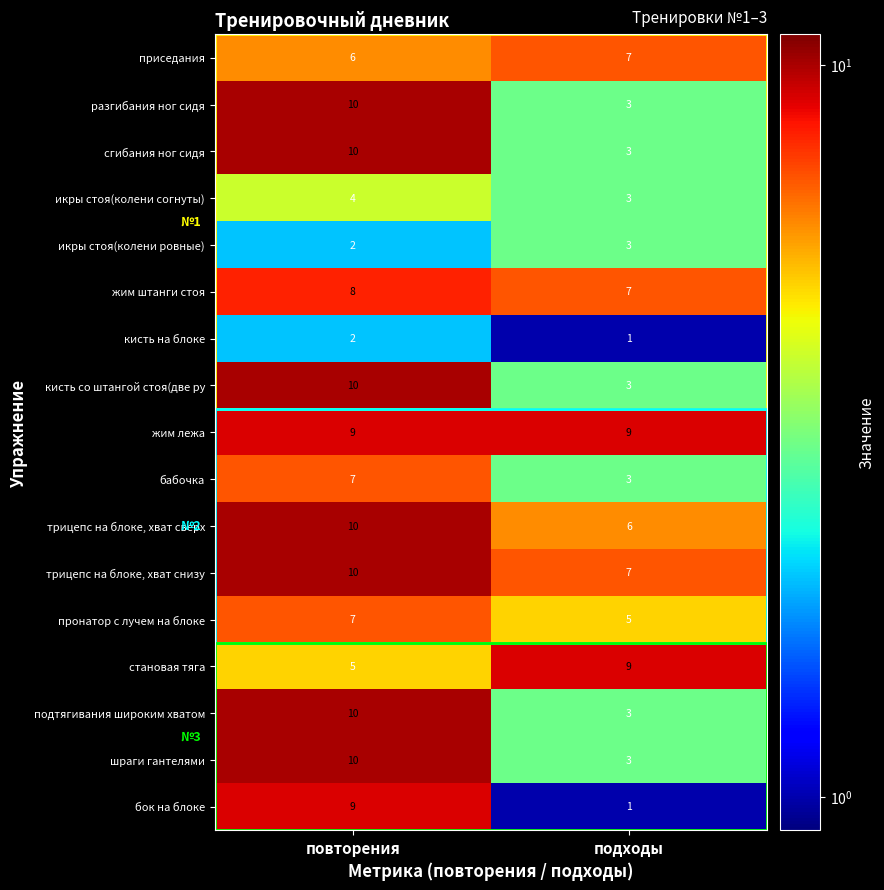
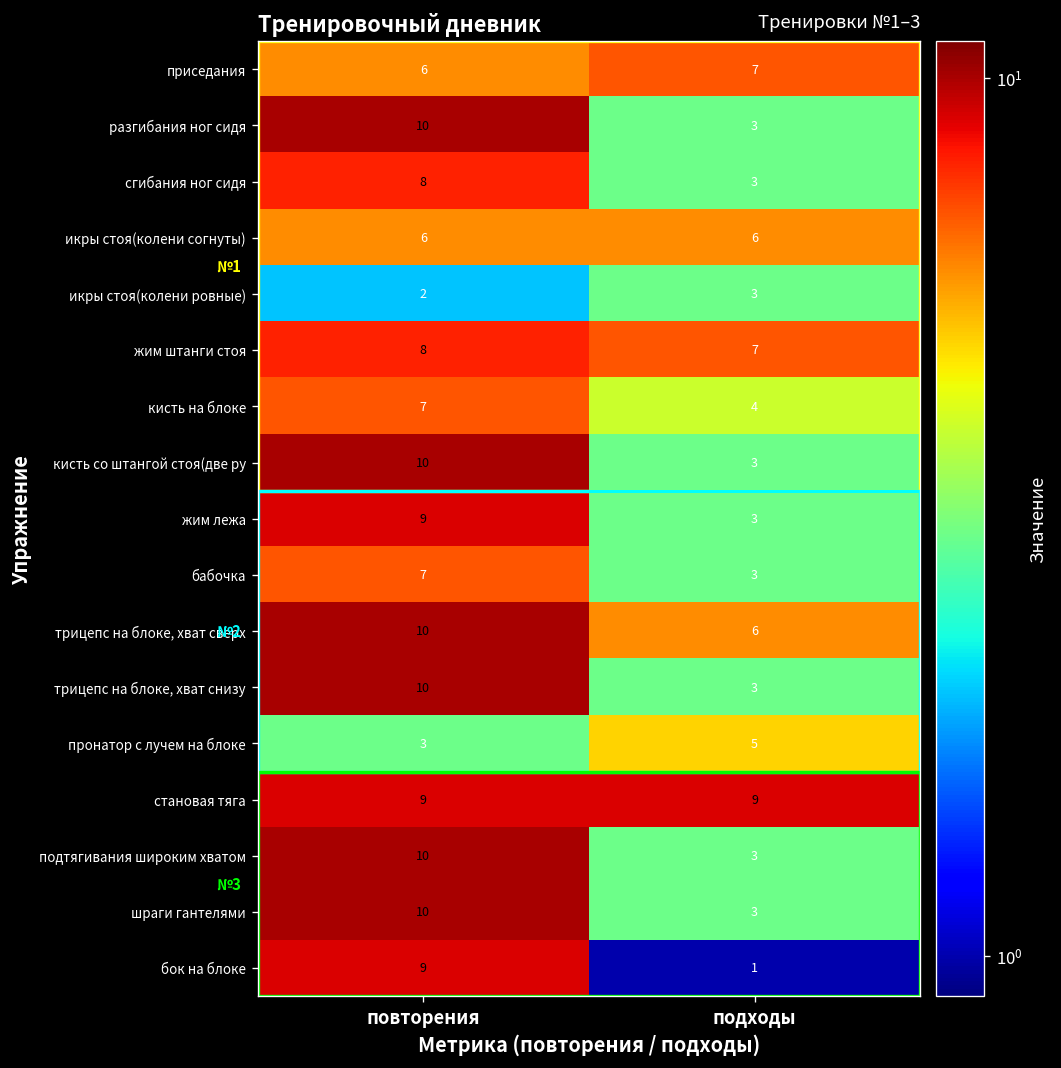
сгибания ног сидя, повторения: 10 -> 8
икры стоя(колени согнуты), повторения: 4 -> 6
икры стоя(колени согнуты), подходы: 3 -> 6
кисть на блоке, повторения: 2 -> 7
кисть на блоке, подходы: 1 -> 4
жим лежа, подходы: 9 -> 3
трицепс на блоке, хват снизу, подходы: 7 -> 3
пронатор с лучем на блоке, повторения: 7 -> 3
становая тяга, повторения: 5 -> 9
